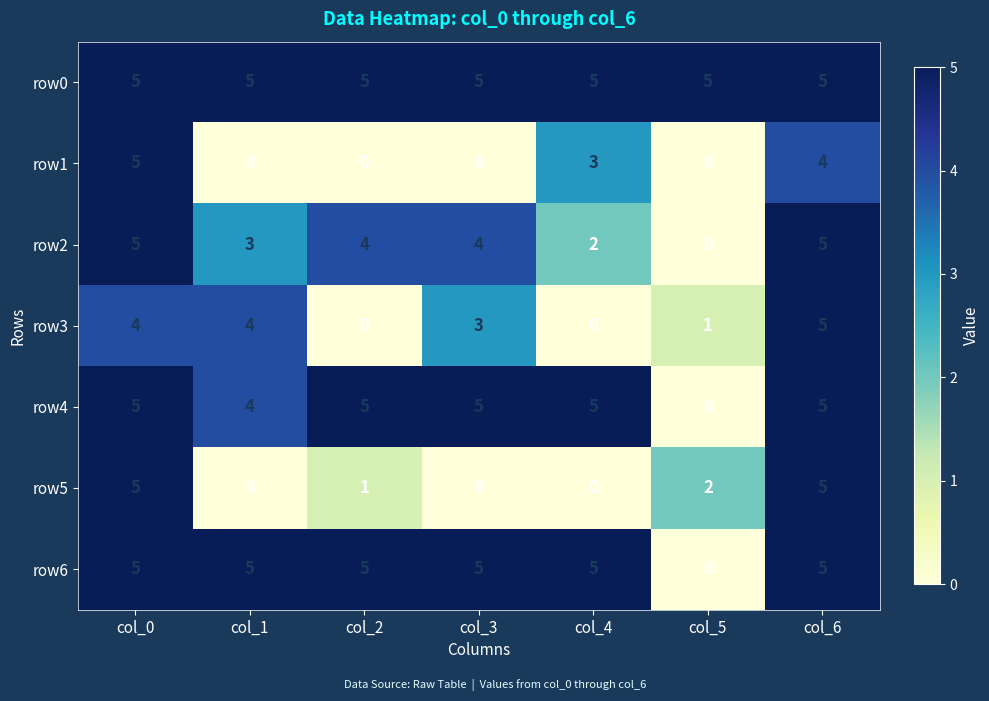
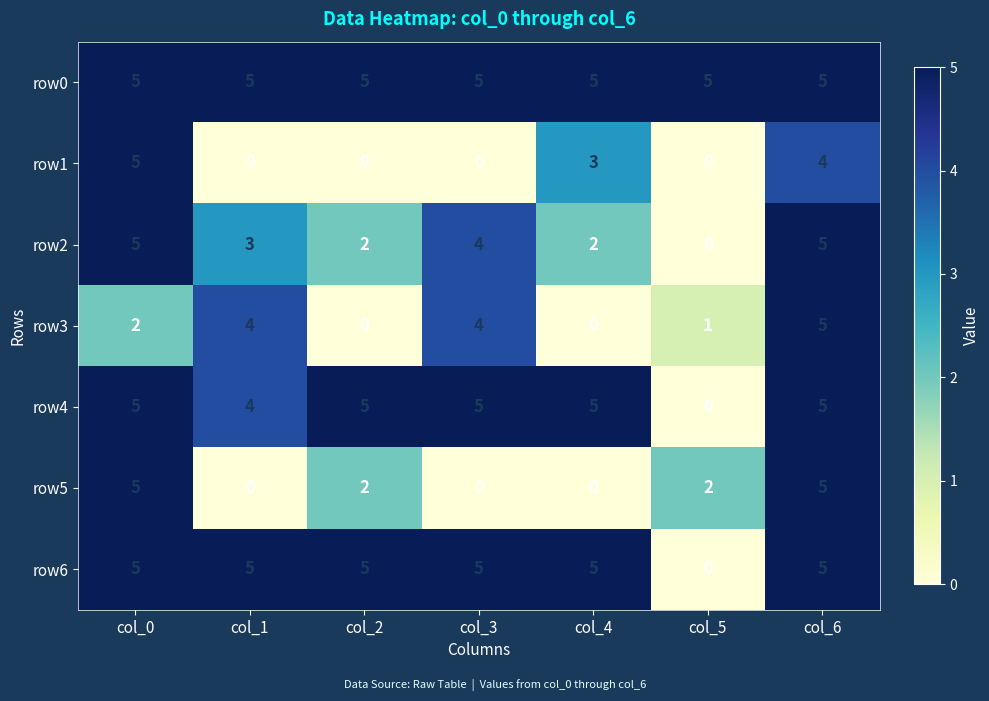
row2, col_2: 4 -> 2
row3, col_0: 4 -> 2
row3, col_3: 3 -> 4
row5, col_2: 1 -> 2
